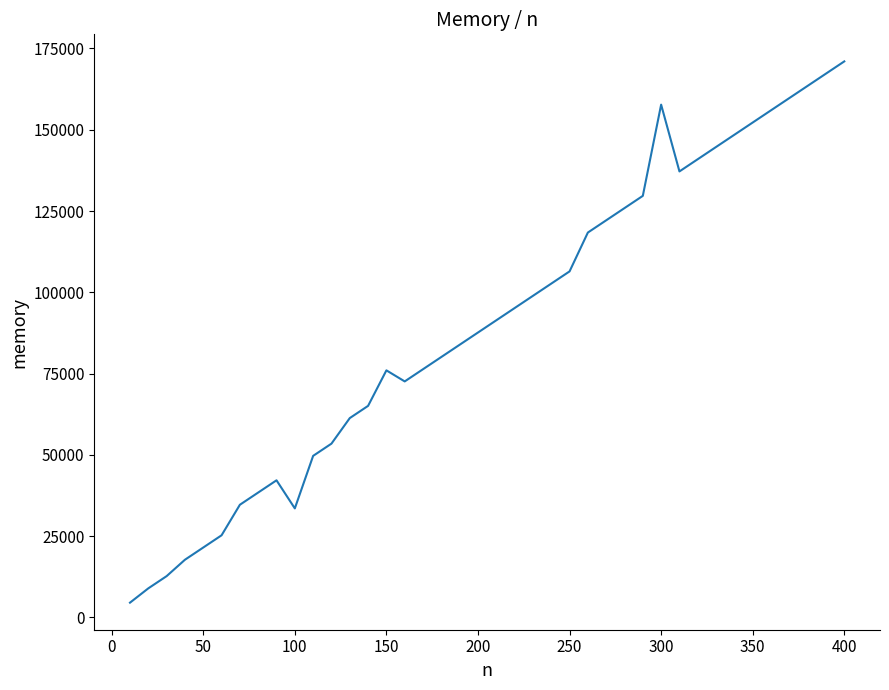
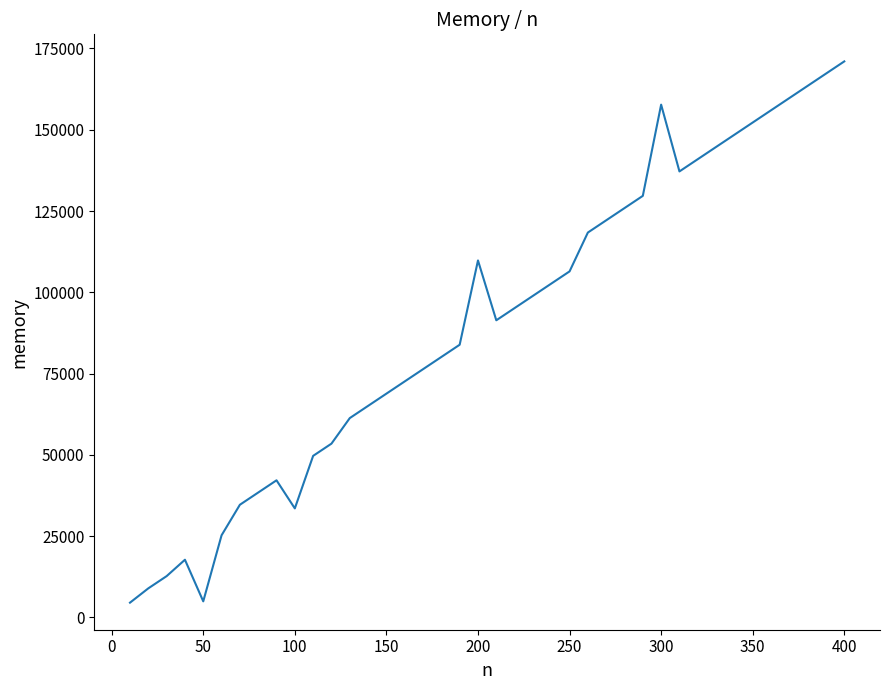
50: 21000 -> 5000
150: 76000 -> 69000
200: 88000 -> 110000
